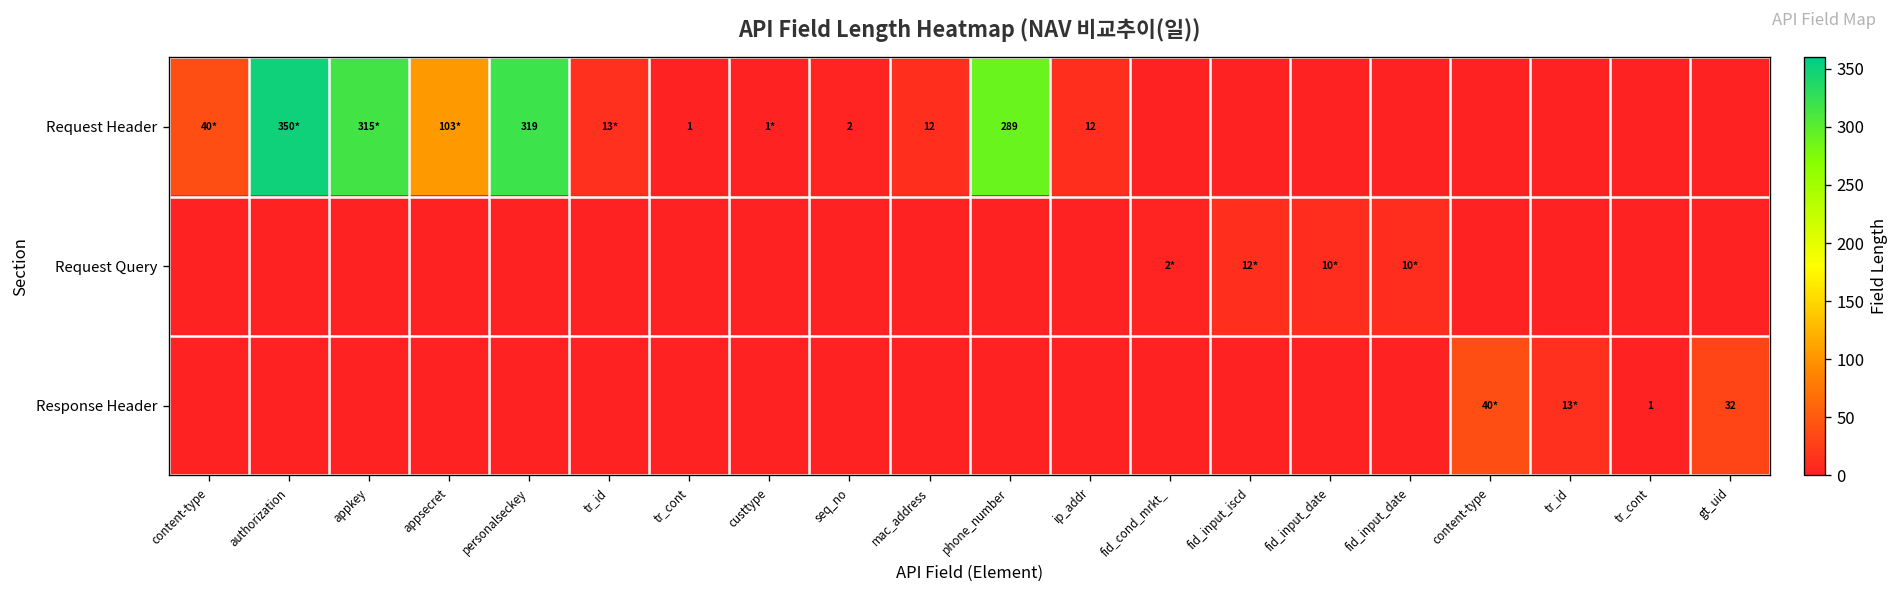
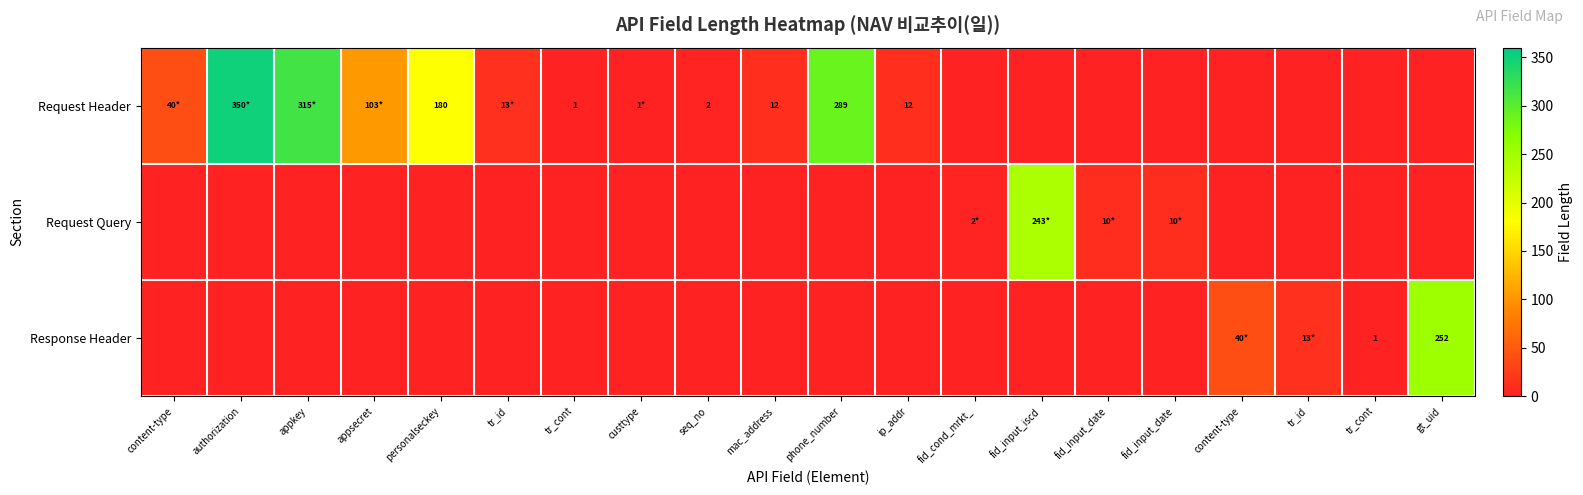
Request Header, personalseckey: 319 -> 180
Request Query, fid_input_iscd: 12* -> 243*
Response Header, gt_uid: 32 -> 252
